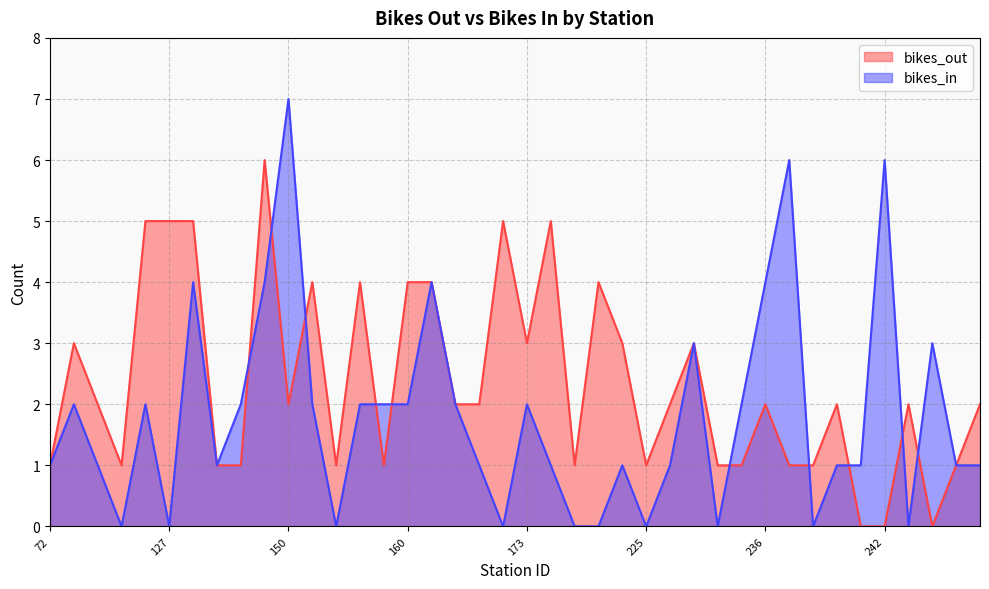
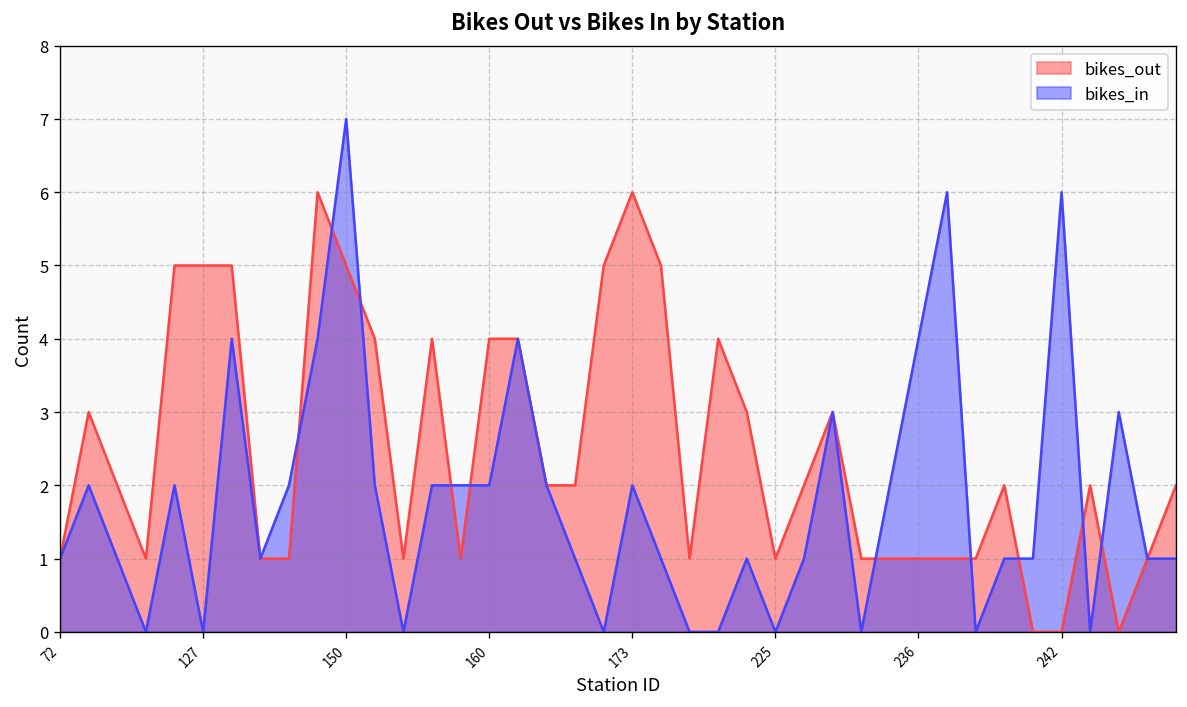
bikes_out, 150: 2 -> 5
bikes_out, 173: 3 -> 6
bikes_out, 236: 2 -> 1
